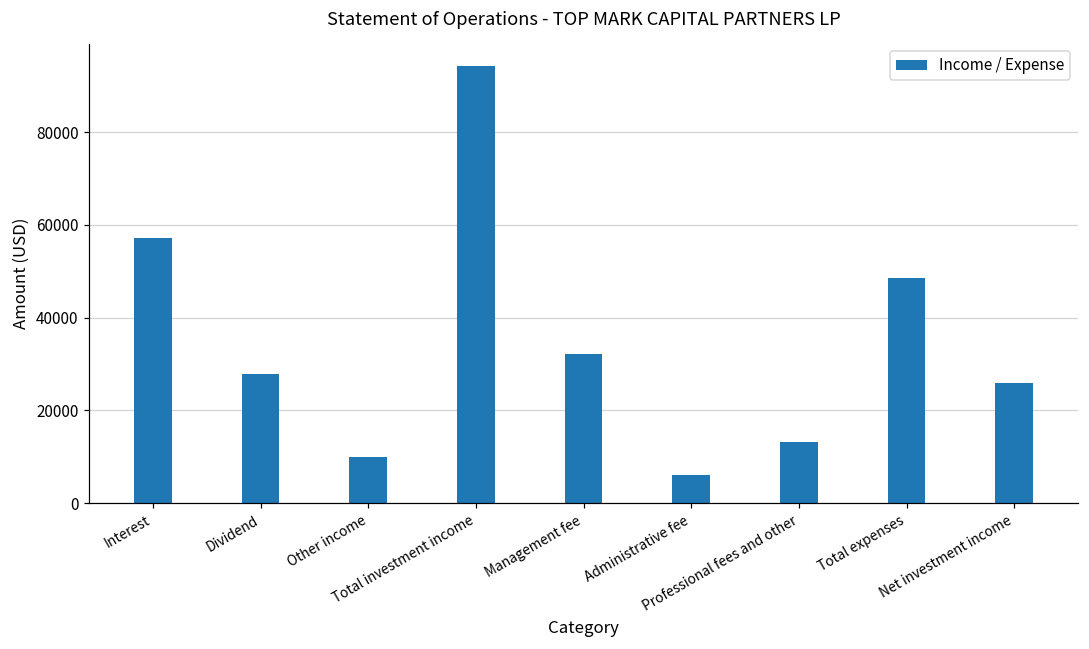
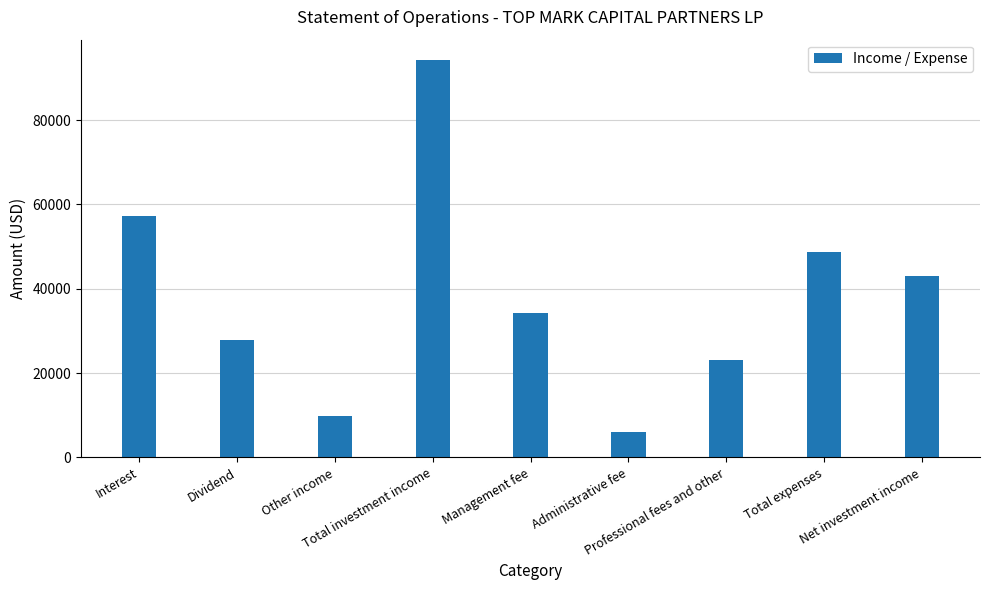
Management fee: 32000 -> 34000
Professional fees and other: 13000 -> 23000
Net investment income: 26000 -> 43000
